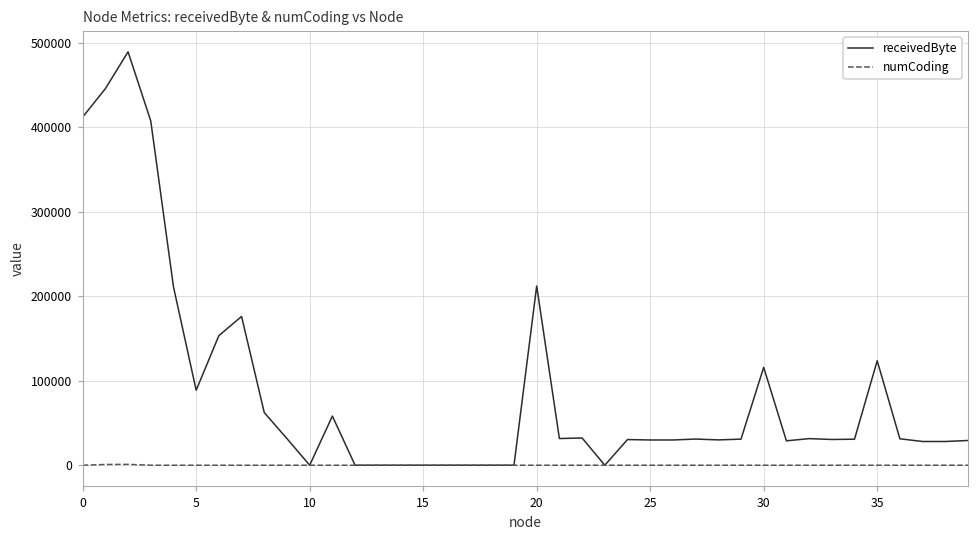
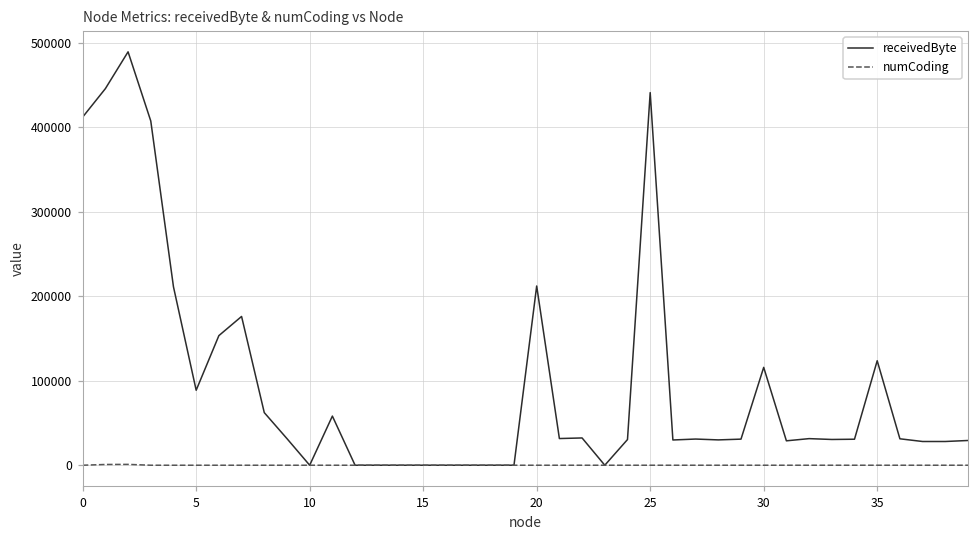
receivedByte, 25: 30000 -> 440000
